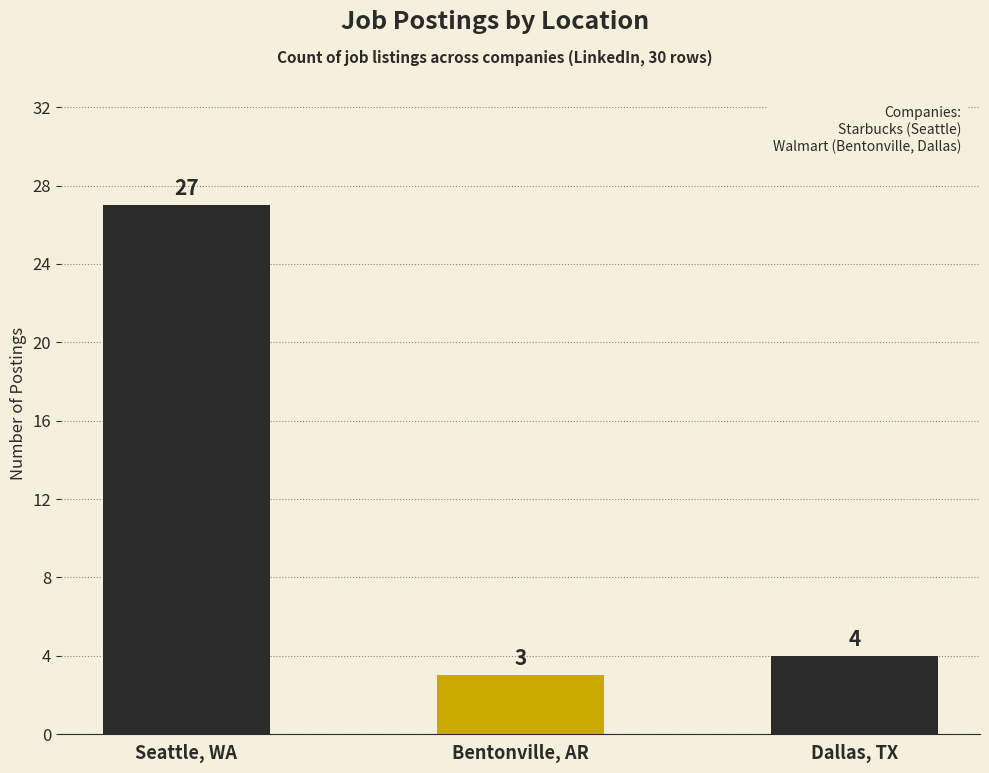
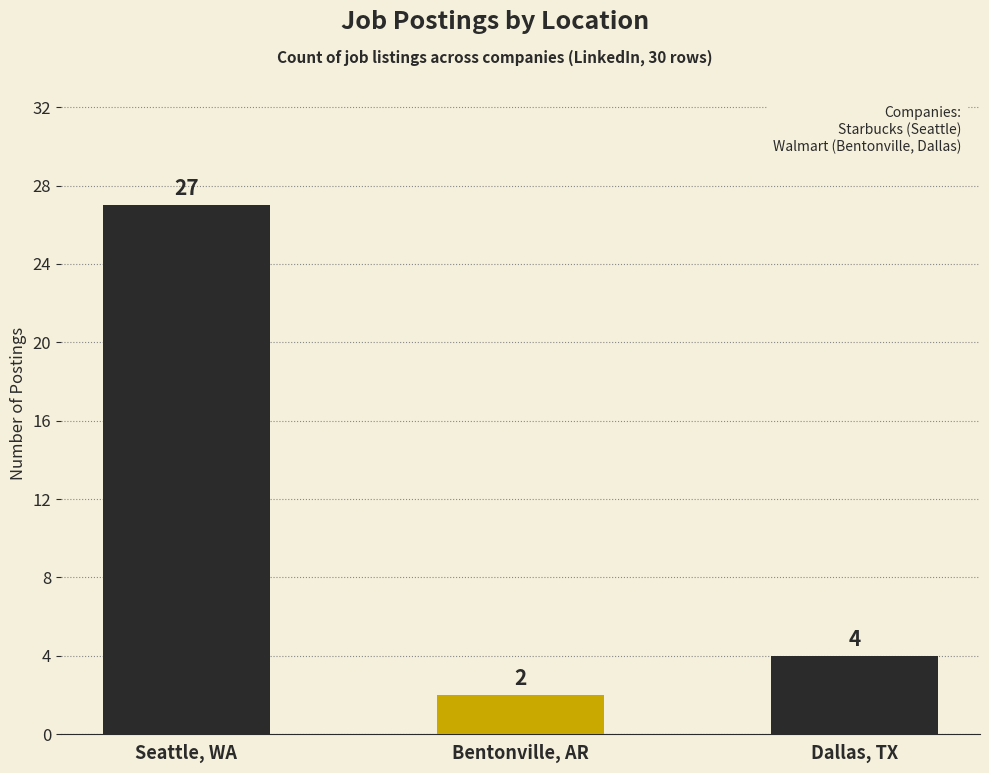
Bentonville, AR: 3 -> 2
